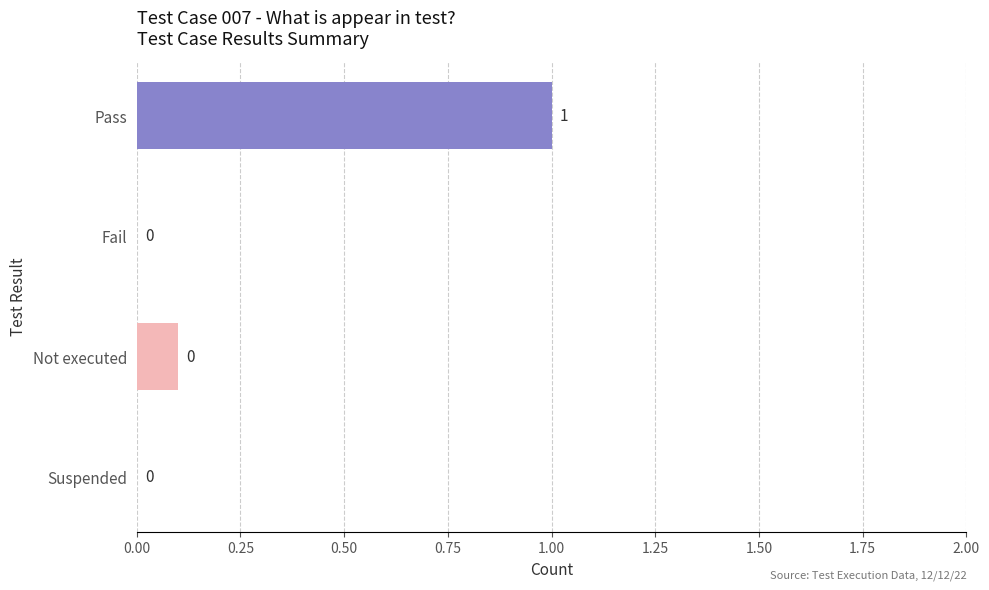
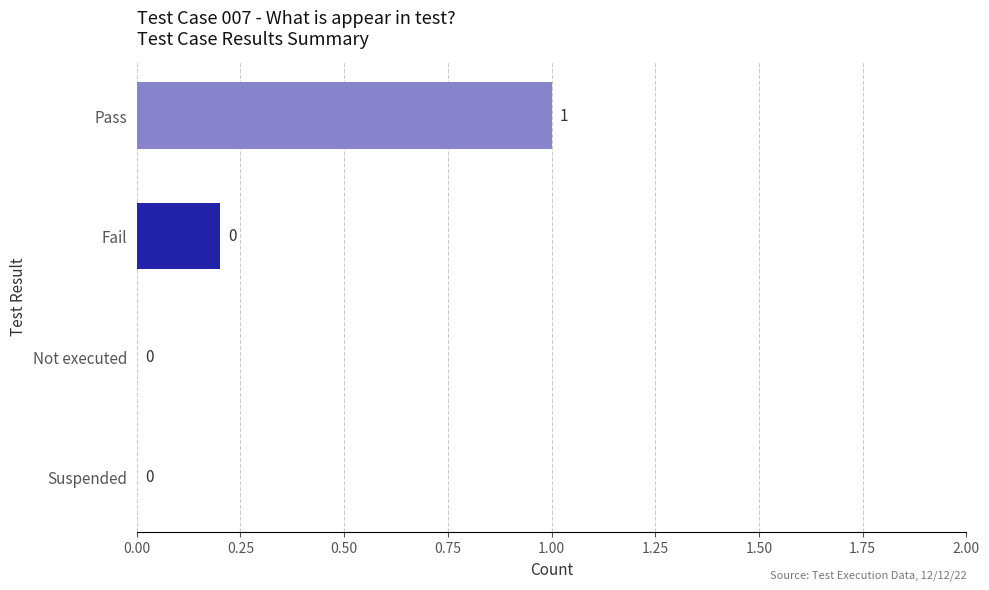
Fail: 0.0 -> 0.2
Not executed: 0.1 -> 0.0
